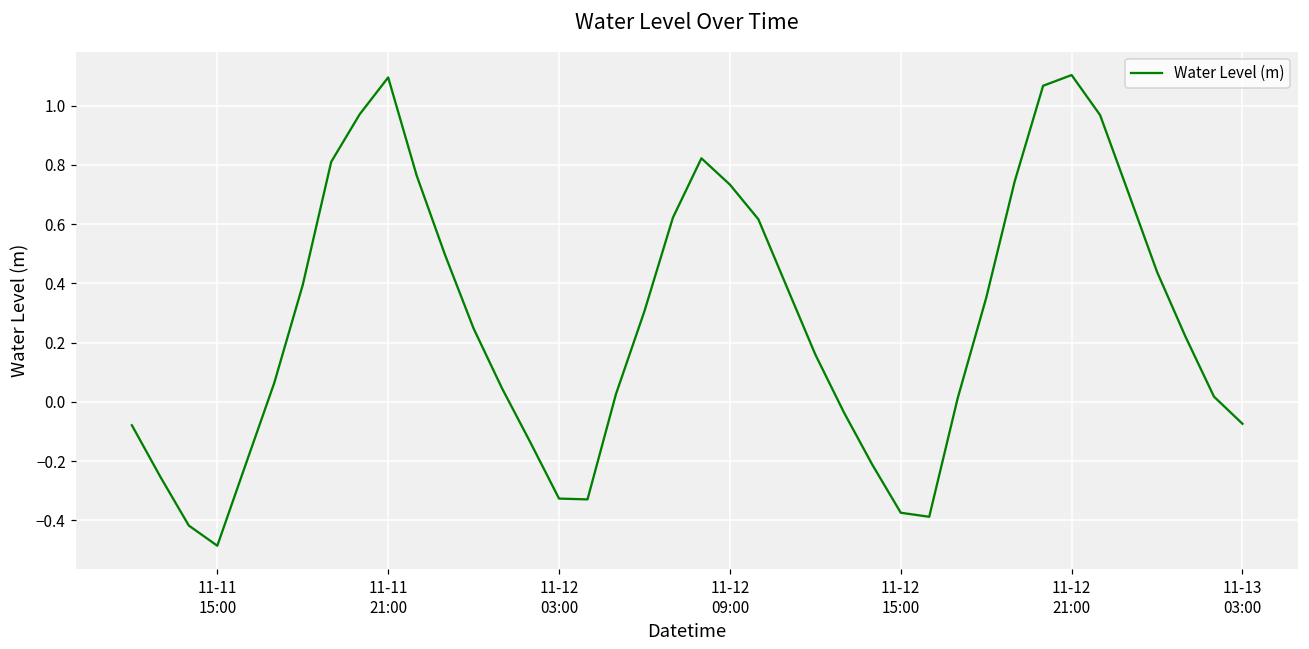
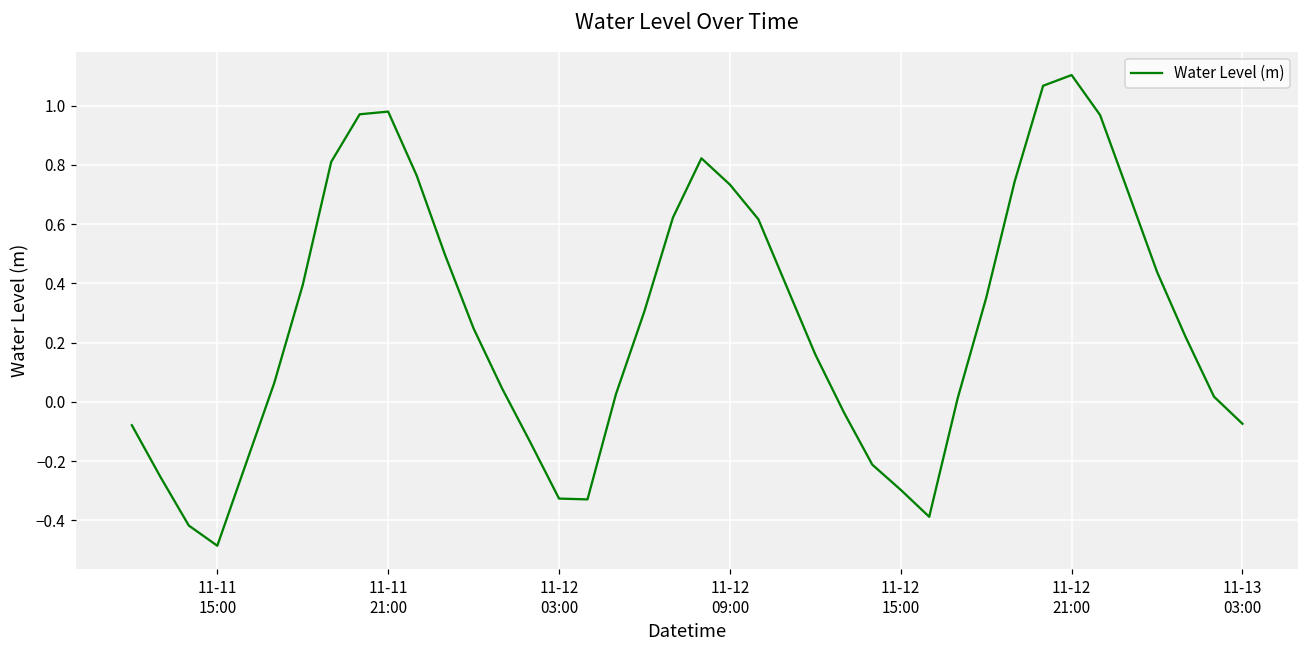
11-11 21:00: 1.10 -> 0.98
11-12 15:00: -0.37 -> -0.30
